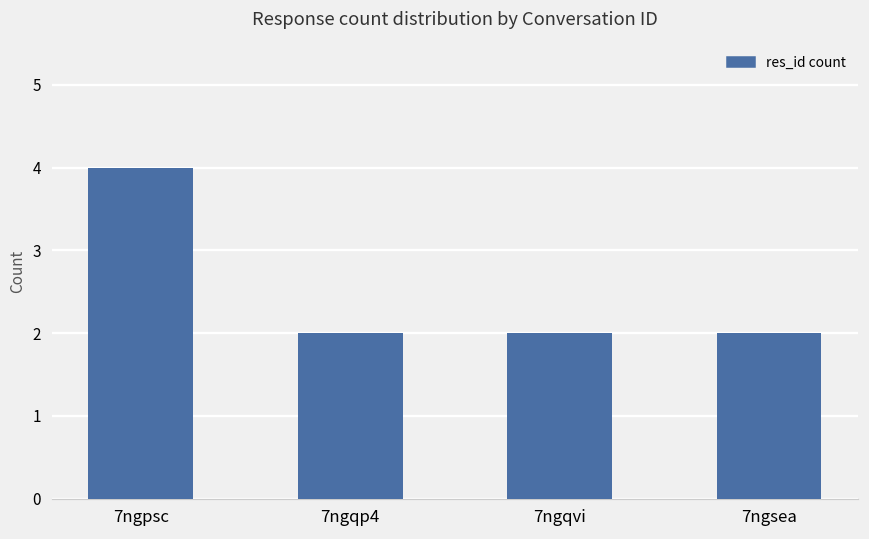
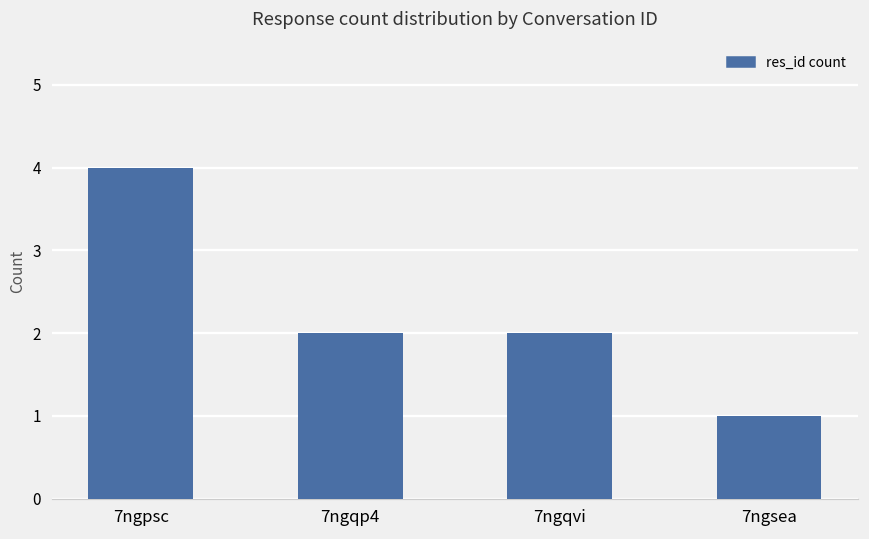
7ngsea: 2 -> 1
